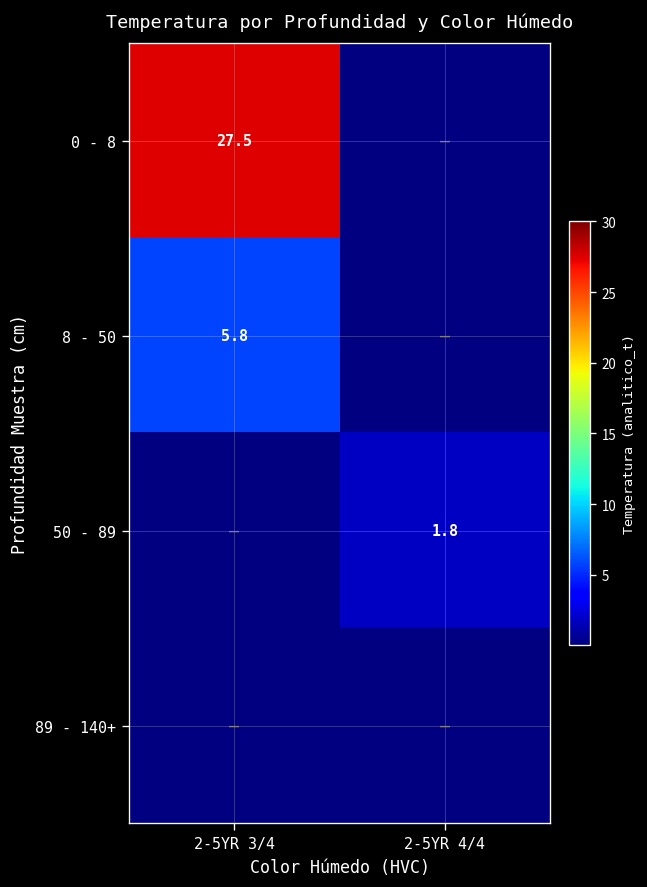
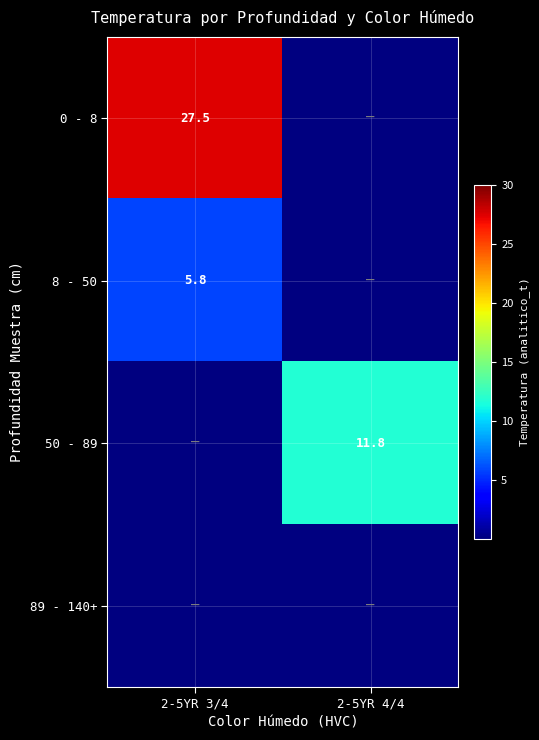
50 - 89, 2-5YR 4/4: 1.8 -> 11.8
